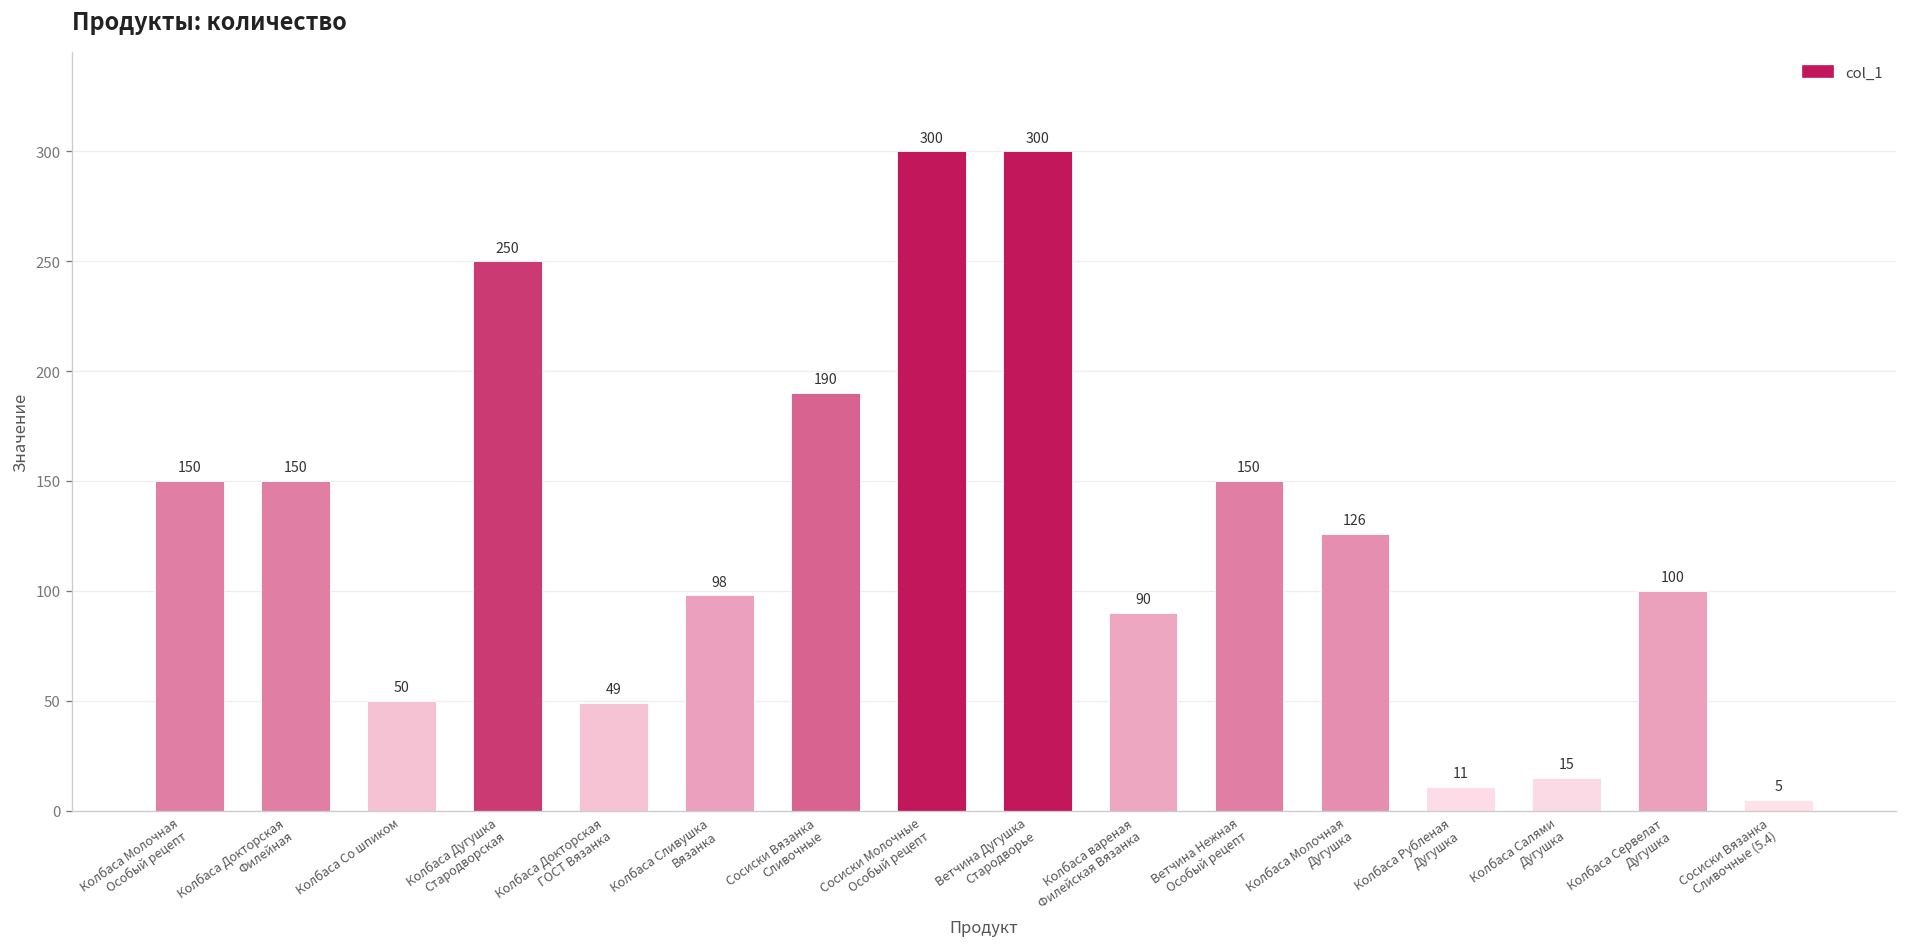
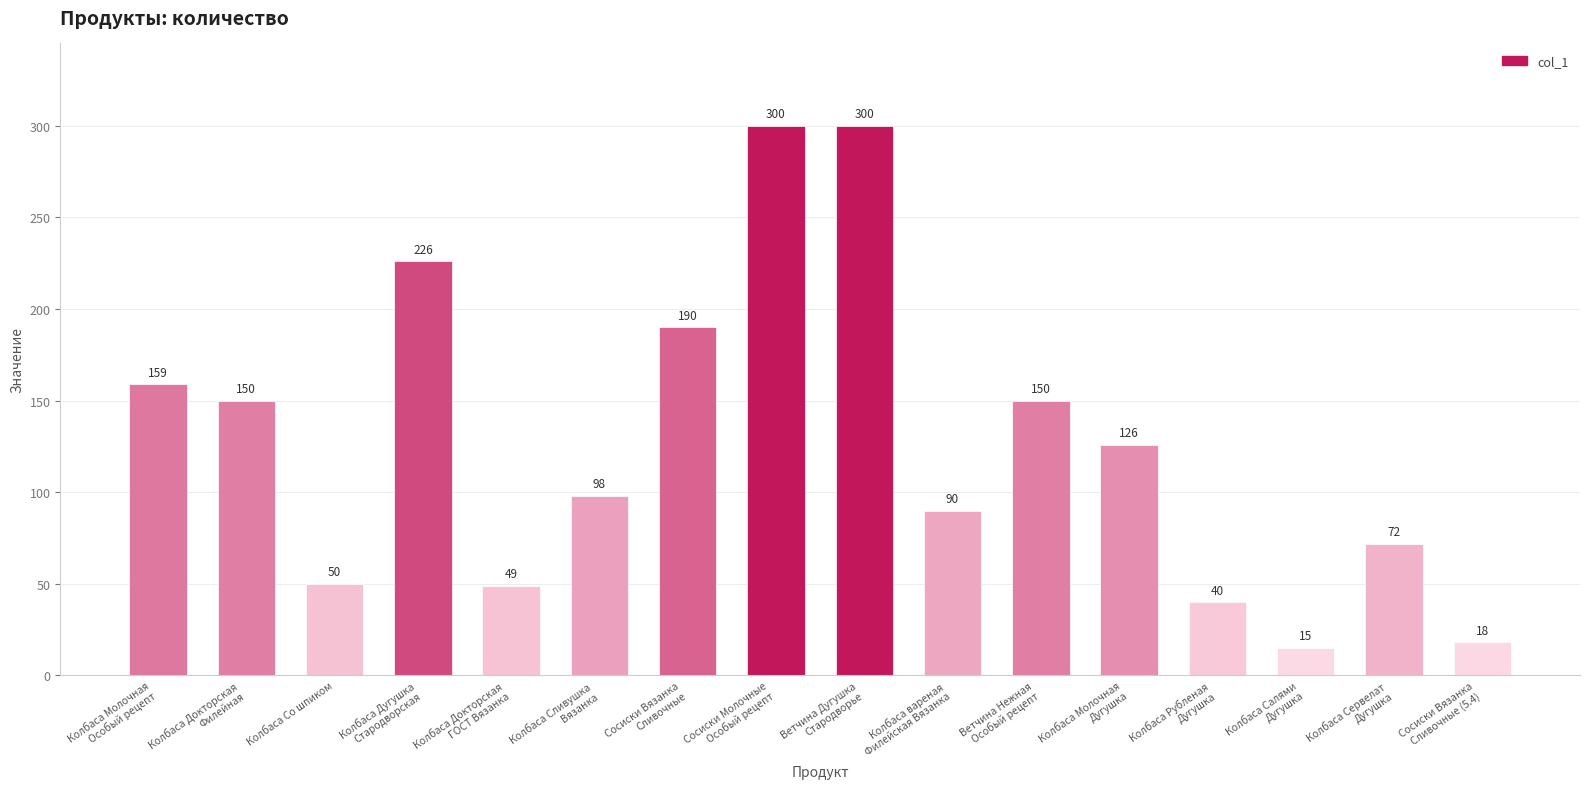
Колбаса Молочная Особый рецепт: 150 -> 159
Колбаса Дугушка Стародворская: 250 -> 226
Колбаса Рубленая Дугушка: 11 -> 40
Колбаса Сервелат Дугушка: 100 -> 72
Сосиски Вязанка Сливочные (5.4): 5 -> 18
